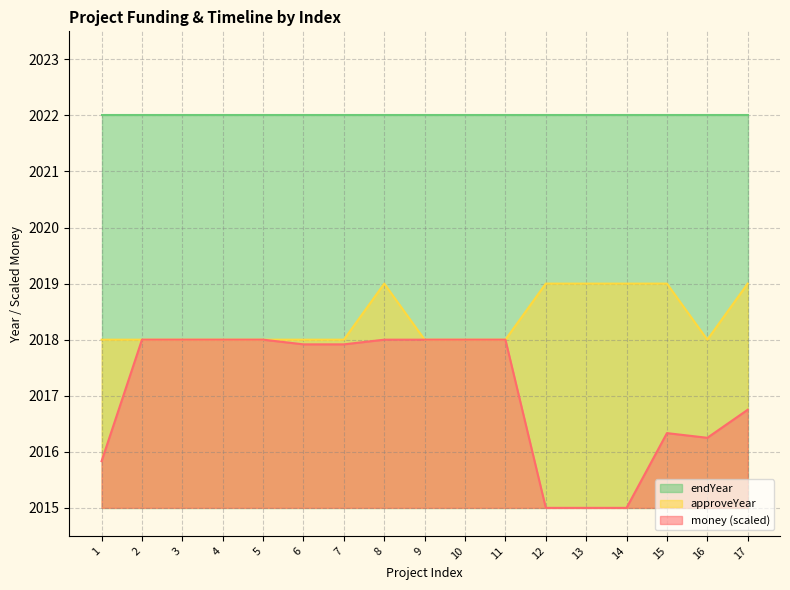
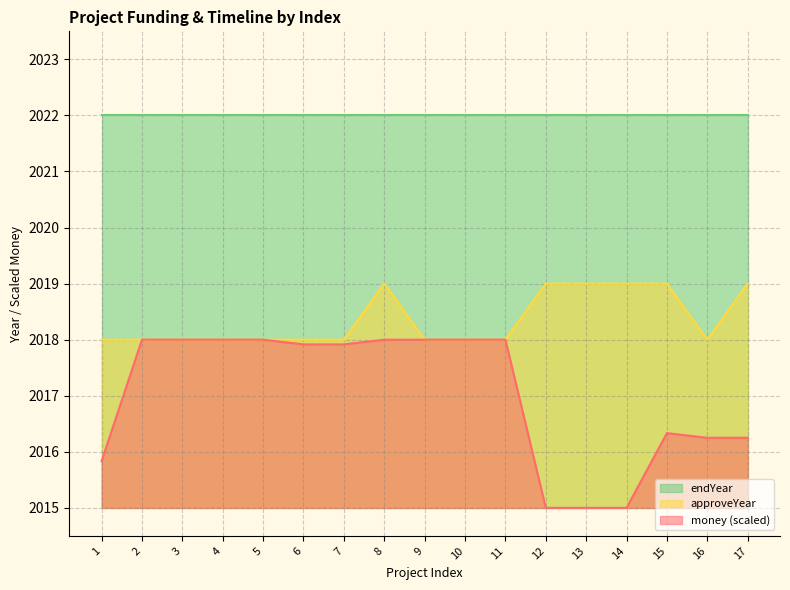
money (scaled), 17: 2016.8 -> 2016.3
